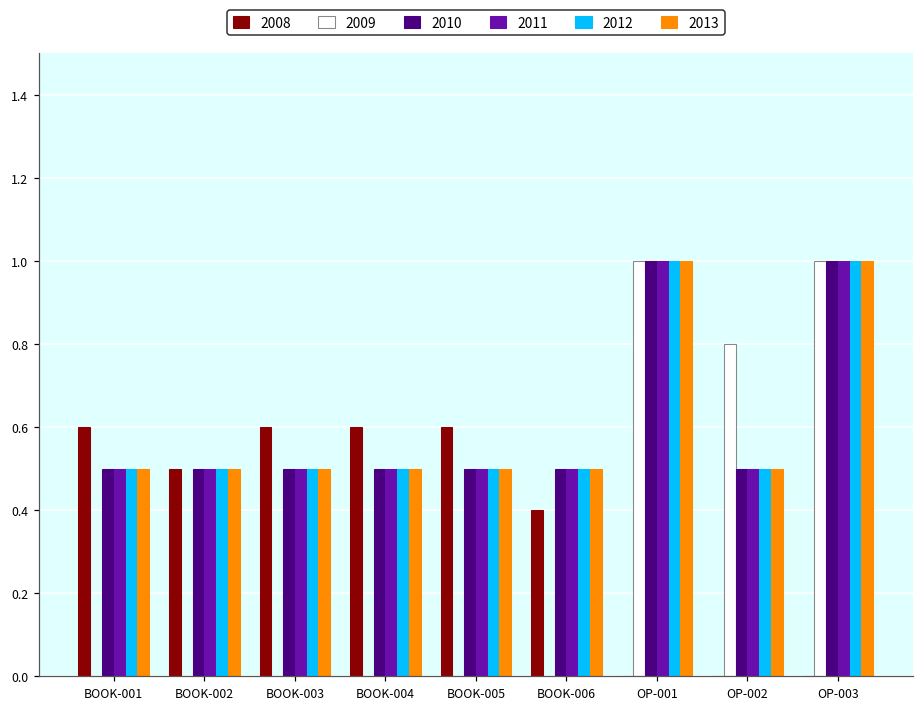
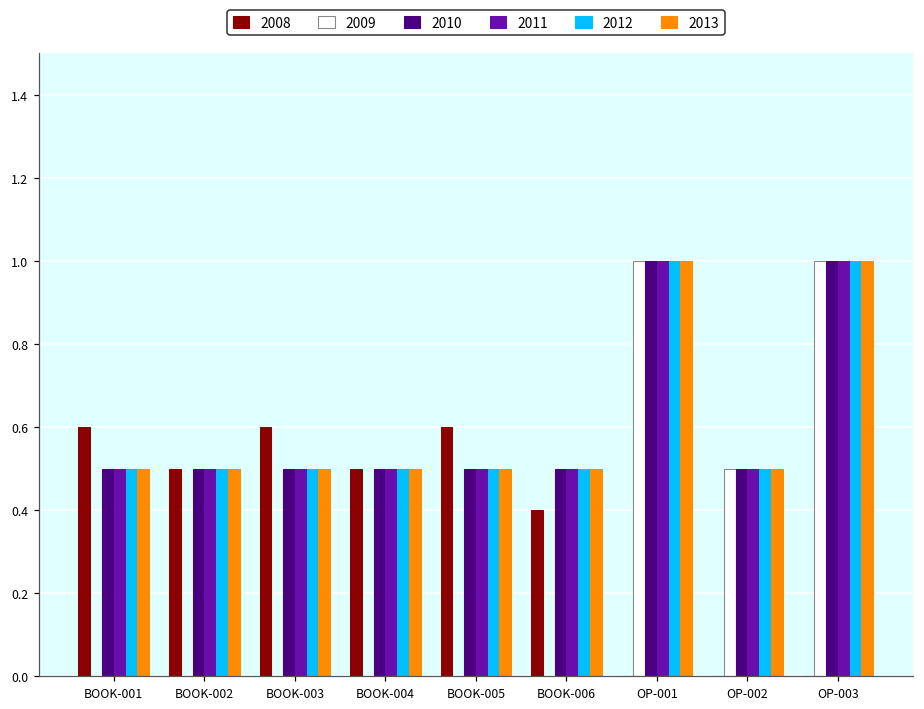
2008, BOOK-004: 0.6 -> 0.5
2009, OP-002: 0.8 -> 0.5
